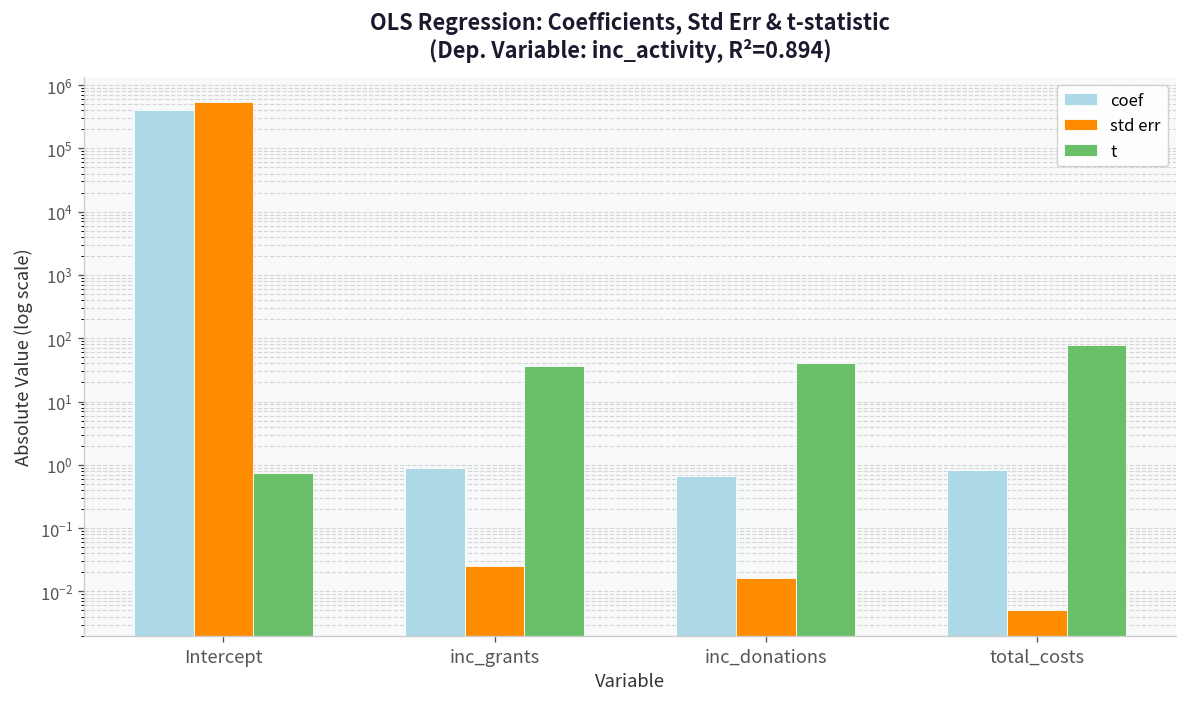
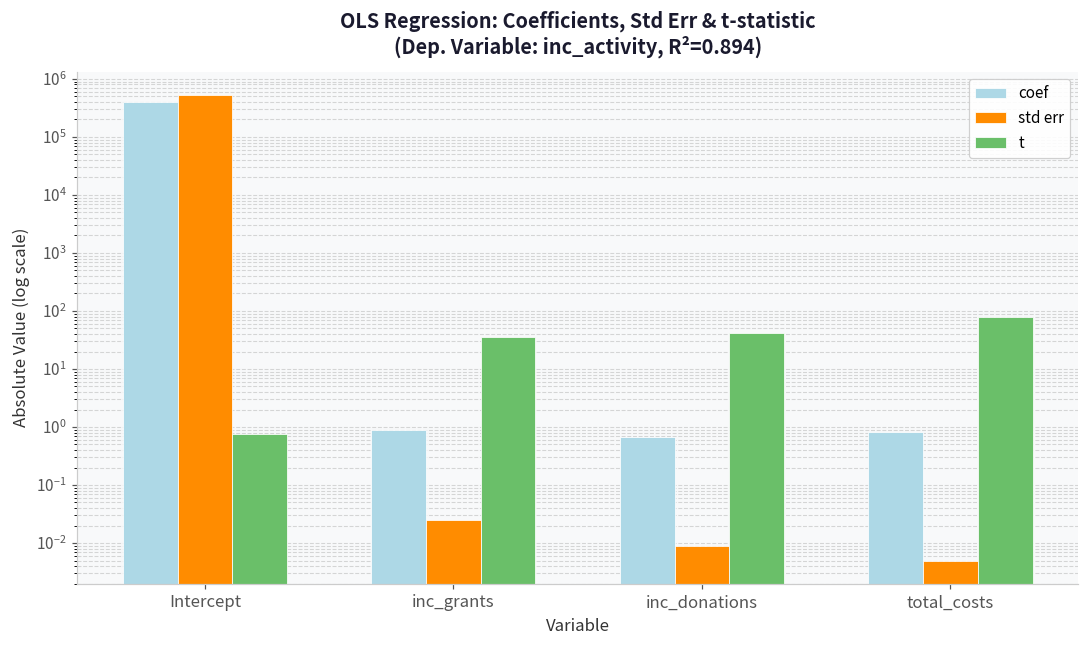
std err, inc_donations: 0.016 -> 0.009
